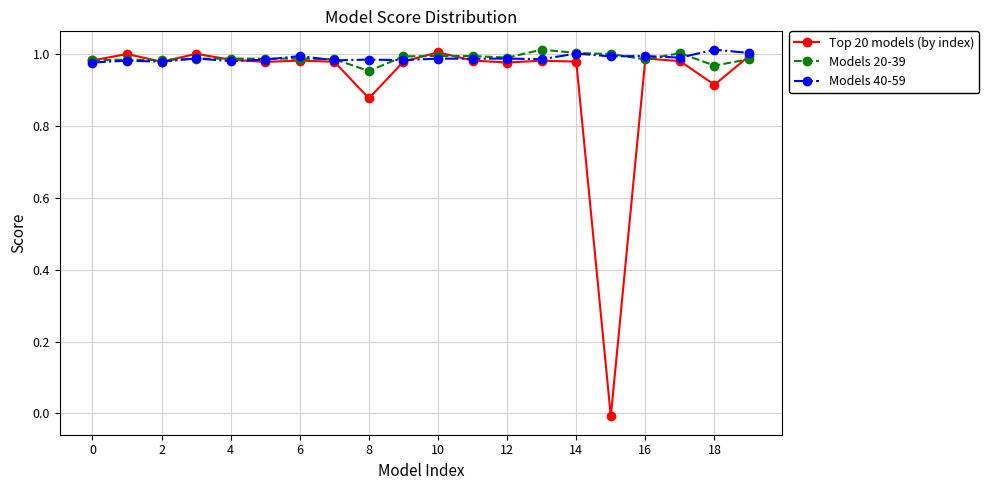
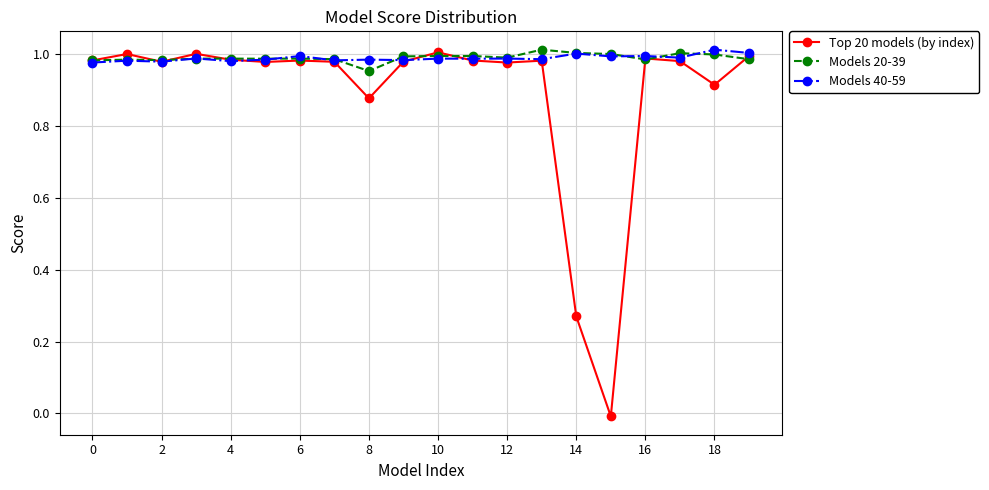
Top 20 models (by index), 14: 0.98 -> 0.27
Models 20-39, 18: 0.97 -> 1.00
